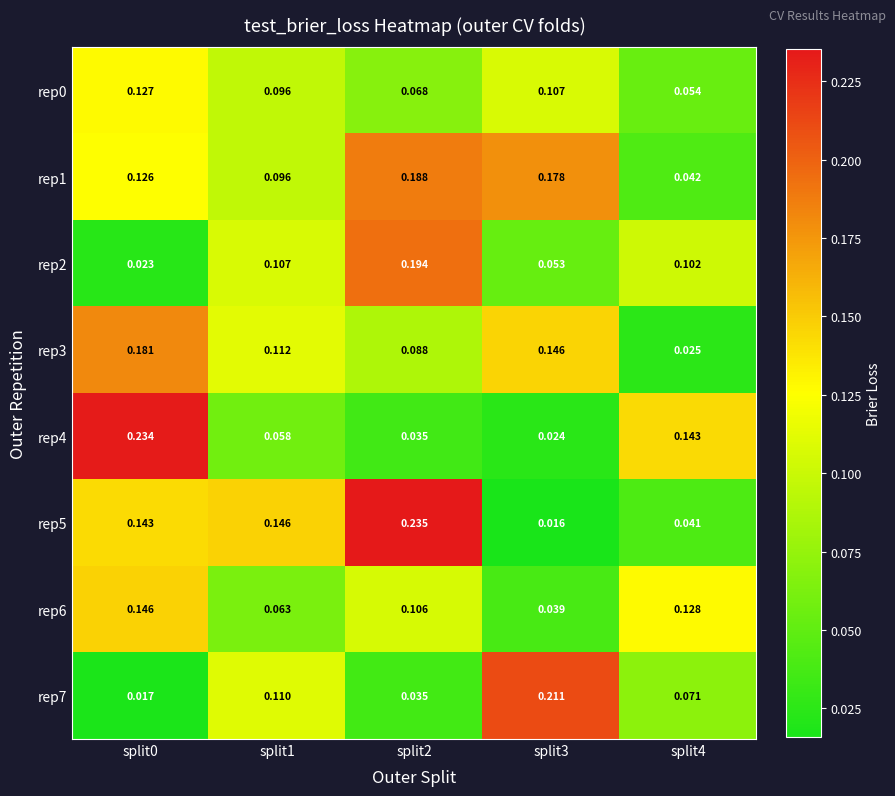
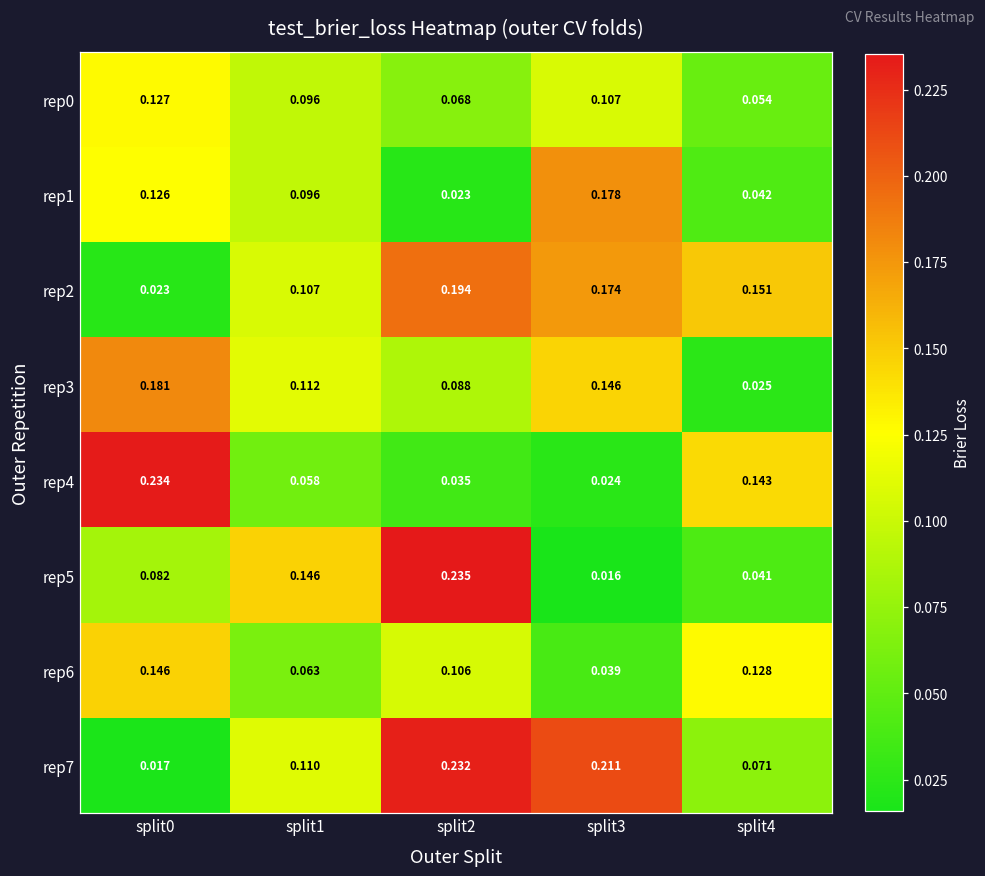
rep1, split2: 0.188 -> 0.023
rep2, split3: 0.053 -> 0.174
rep2, split4: 0.102 -> 0.151
rep5, split0: 0.143 -> 0.082
rep7, split2: 0.035 -> 0.232
